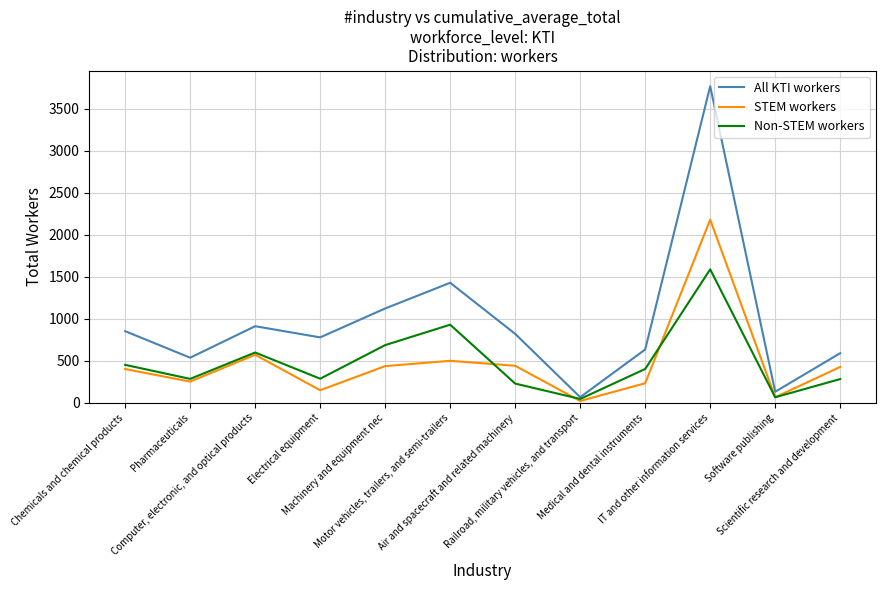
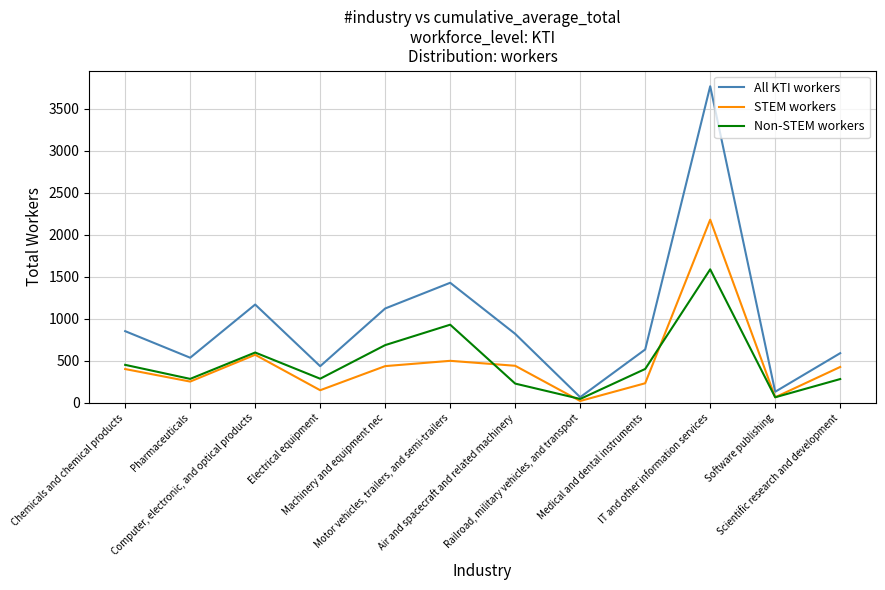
All KTI workers, Computer, electronic, and optical products: 900 -> 1200
All KTI workers, Electrical equipment: 800 -> 400
